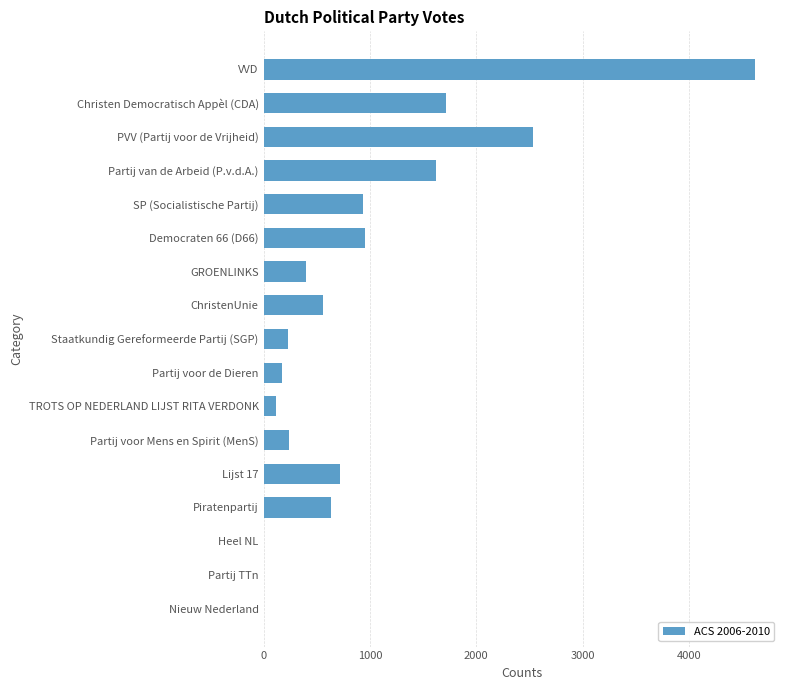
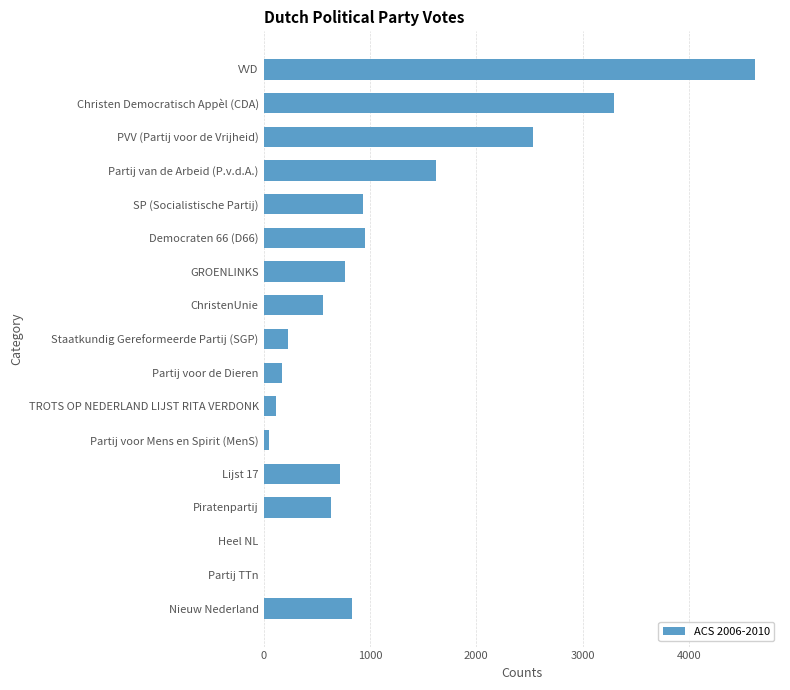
Christen Democratisch Appèl (CDA): 1720 -> 3300
GROENLINKS: 400 -> 770
Partij voor Mens en Spirit (MenS): 240 -> 50
Nieuw Nederland: 0 -> 830
